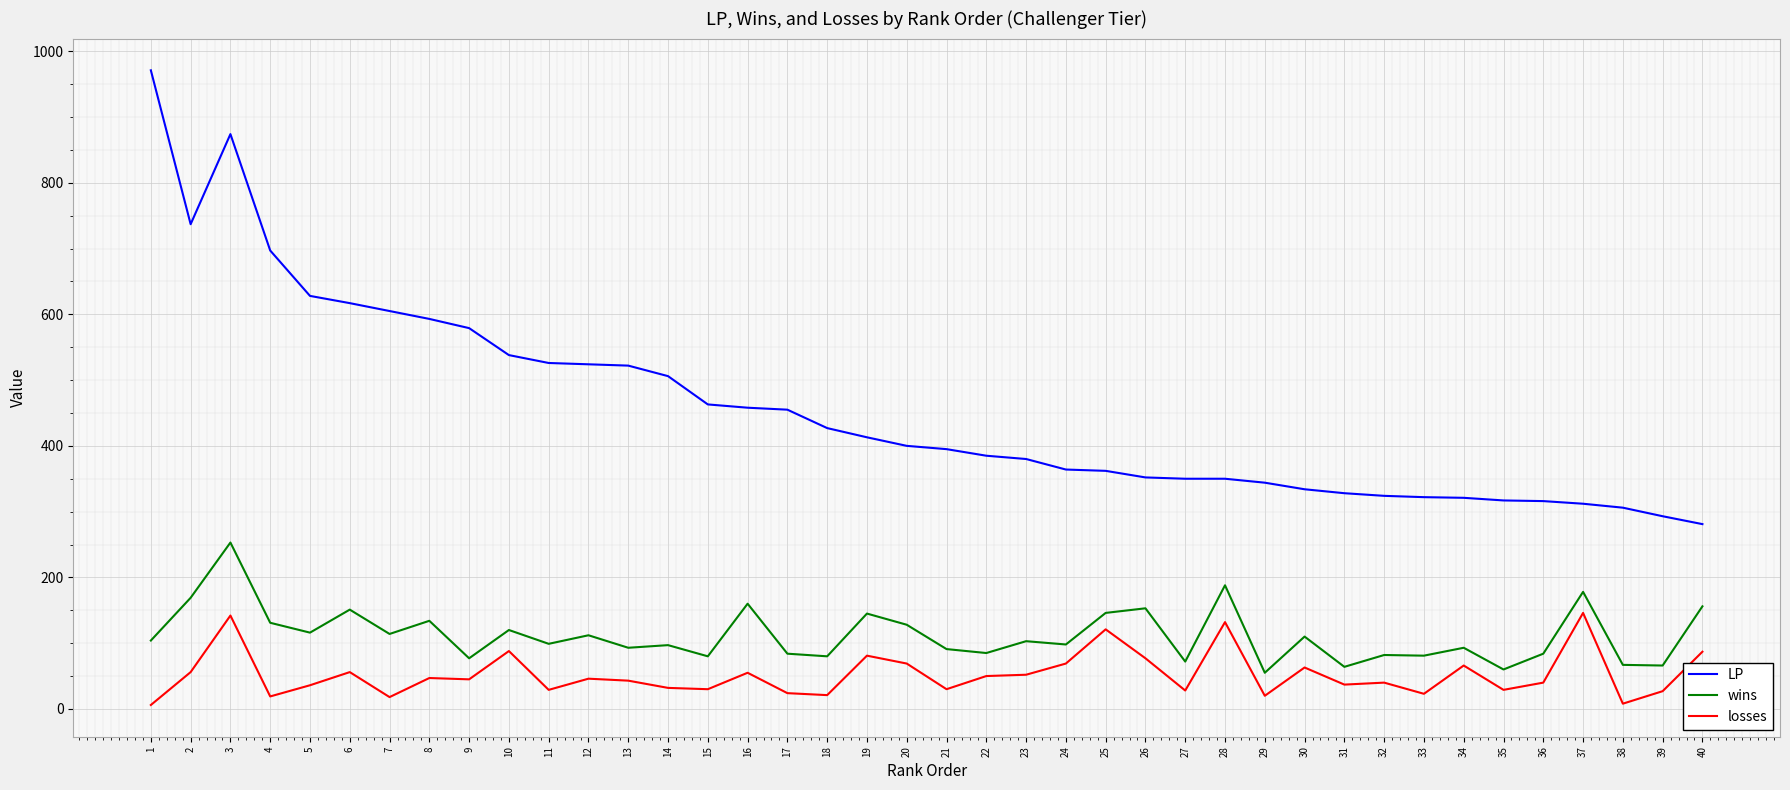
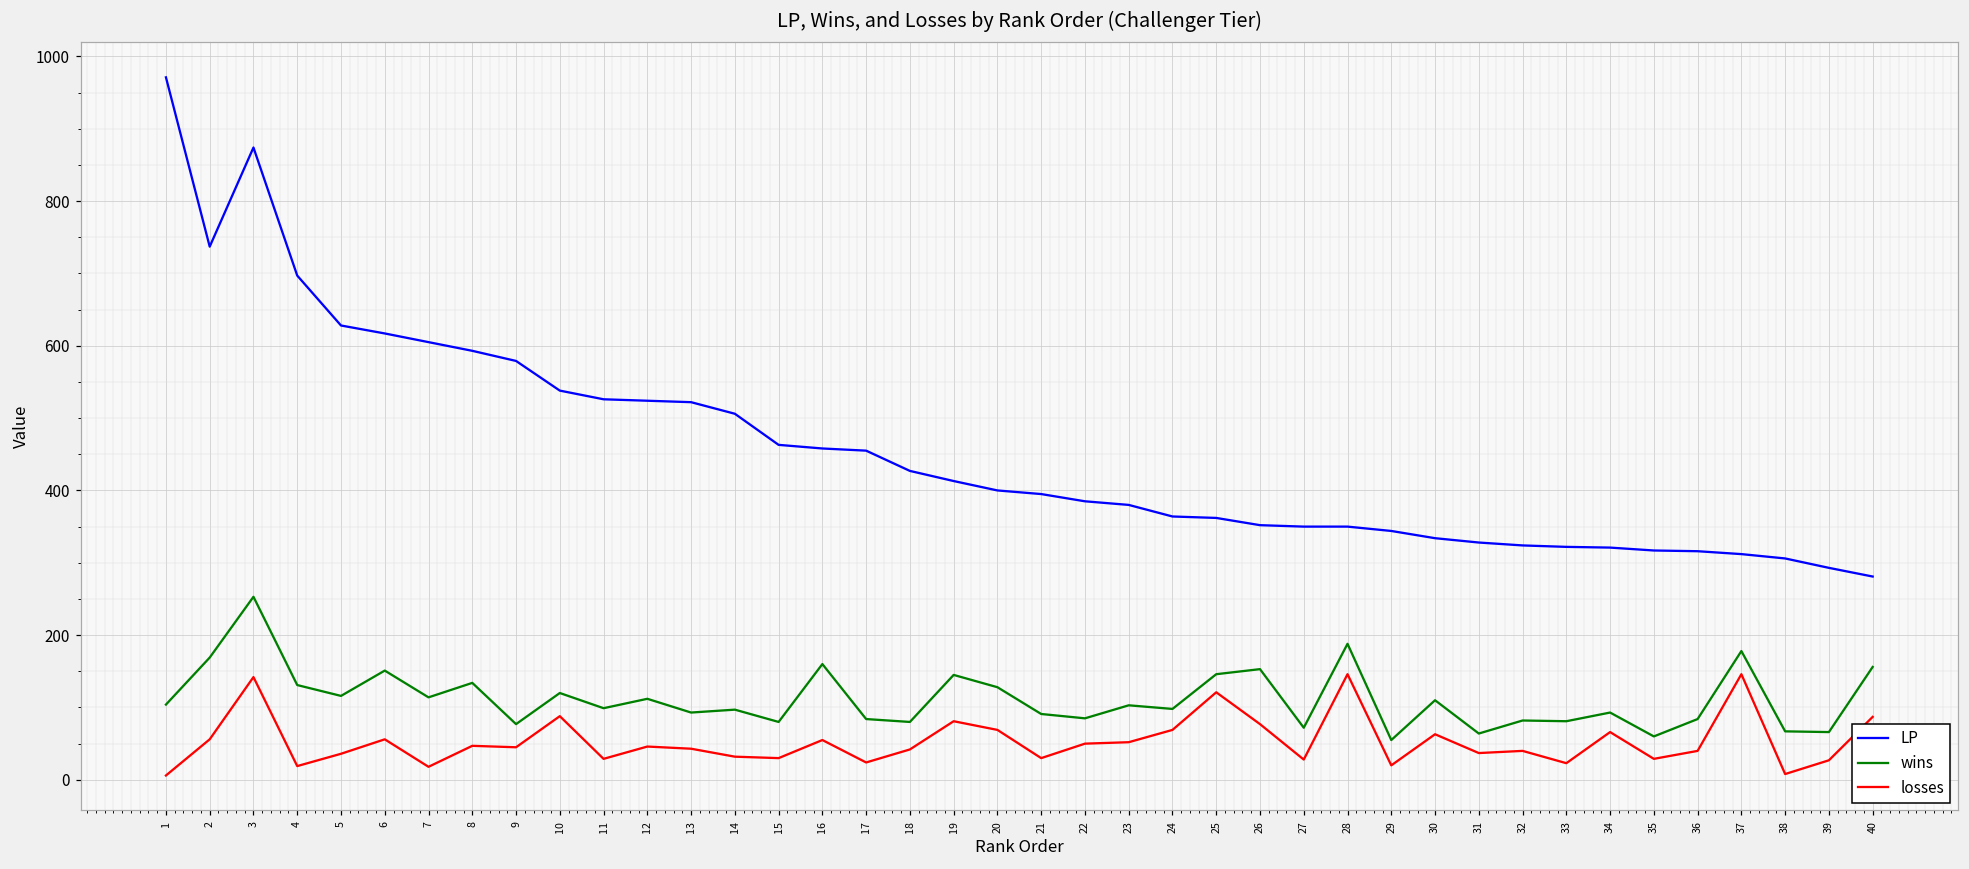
losses, 18: 20 -> 40
losses, 28: 130 -> 150
